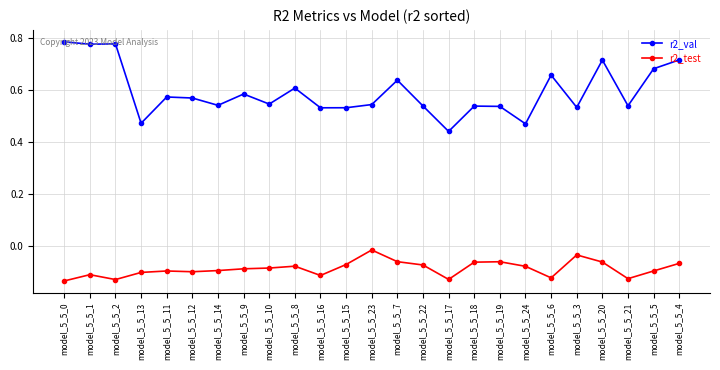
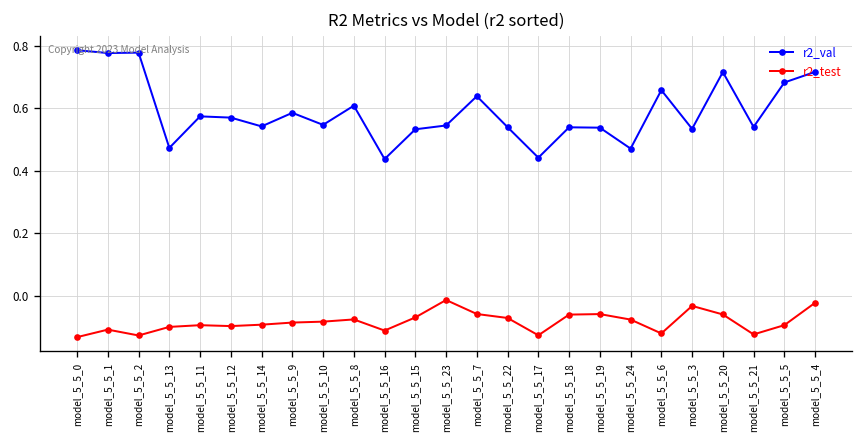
r2_val, model_5_5_16: 0.53 -> 0.44
r2_test, model_5_5_4: -0.07 -> -0.02
